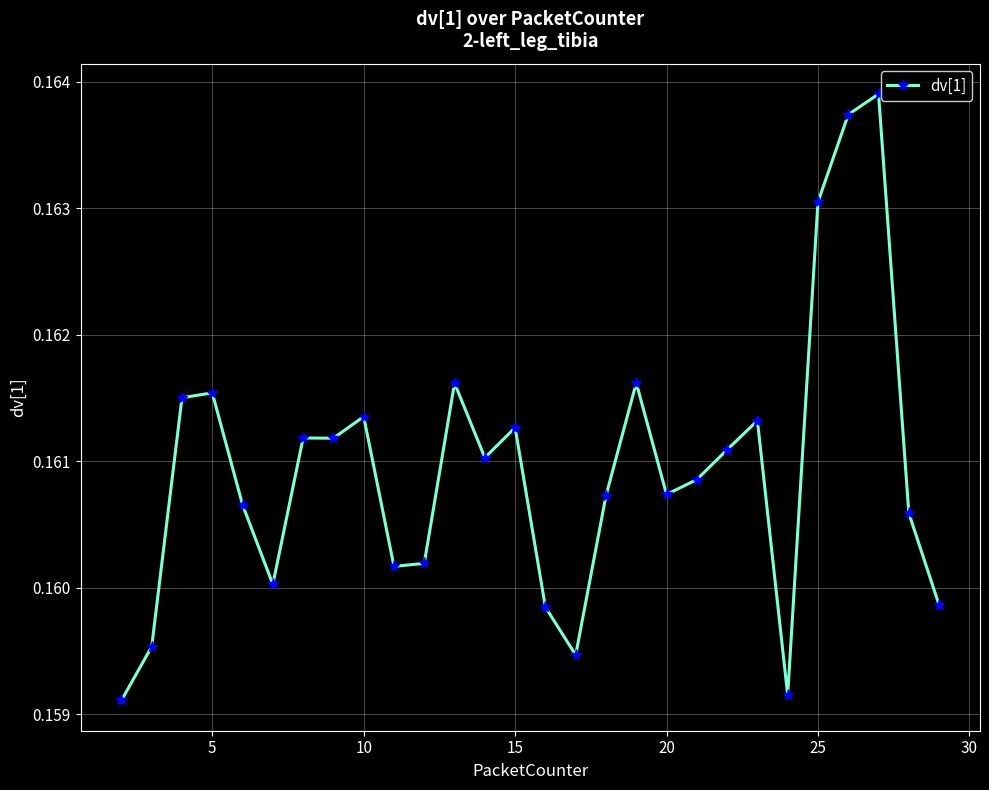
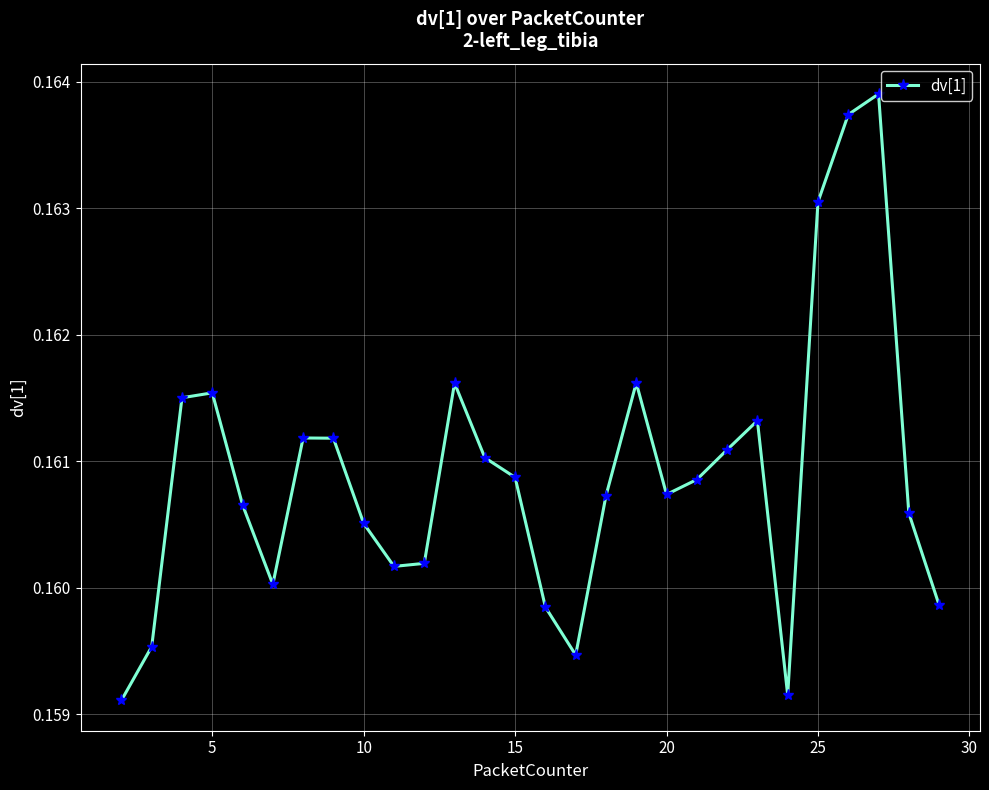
10: 0.16135 -> 0.16051
15: 0.16127 -> 0.16087
